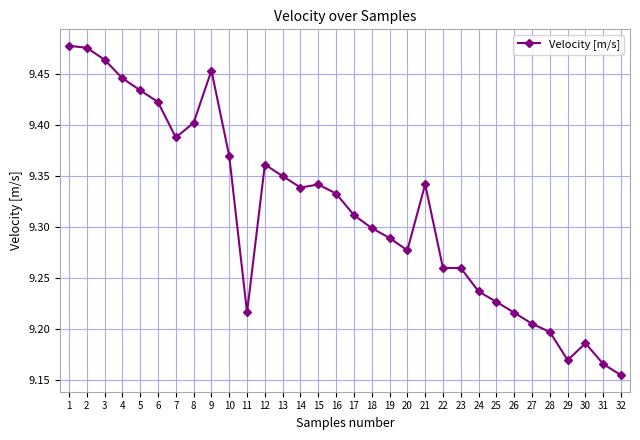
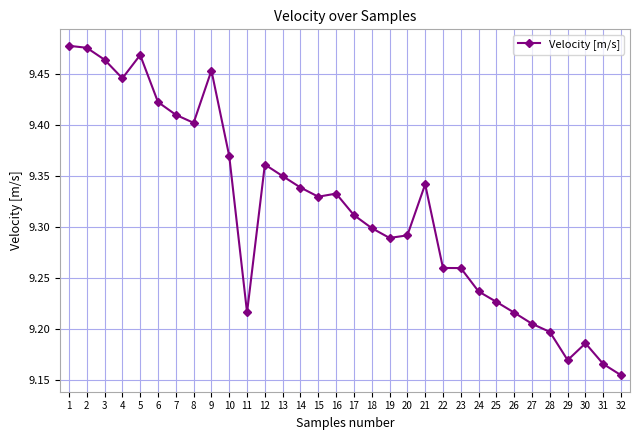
5: 9.434 -> 9.469
7: 9.388 -> 9.410
15: 9.342 -> 9.330
20: 9.277 -> 9.292
